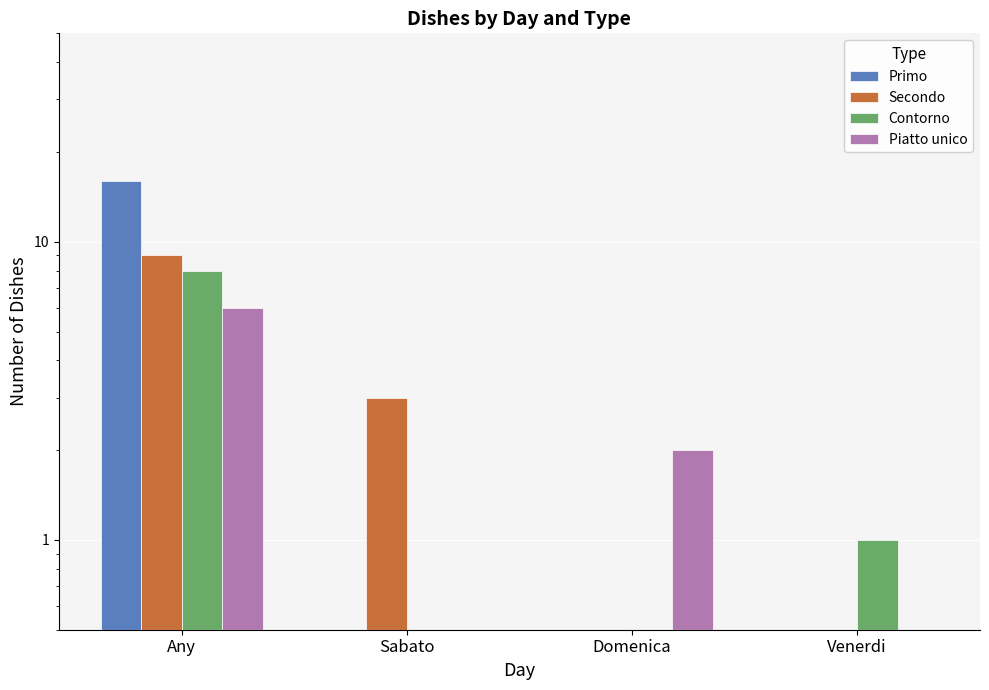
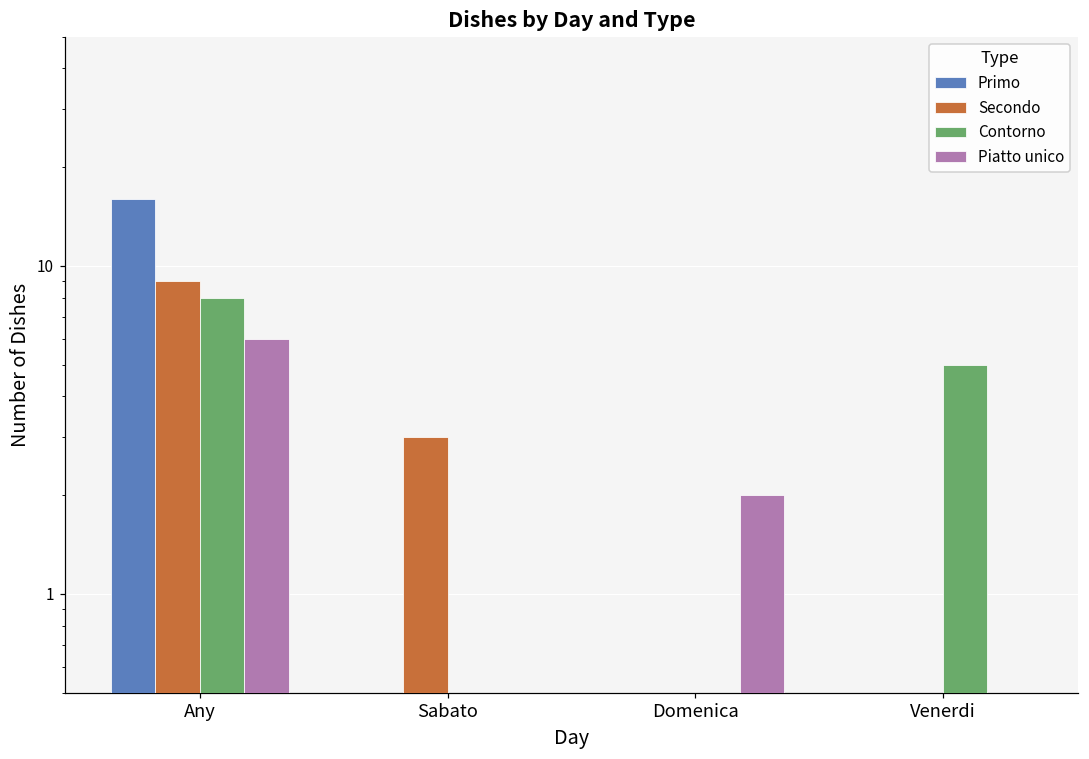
Contorno, Venerdi: 1 -> 5
